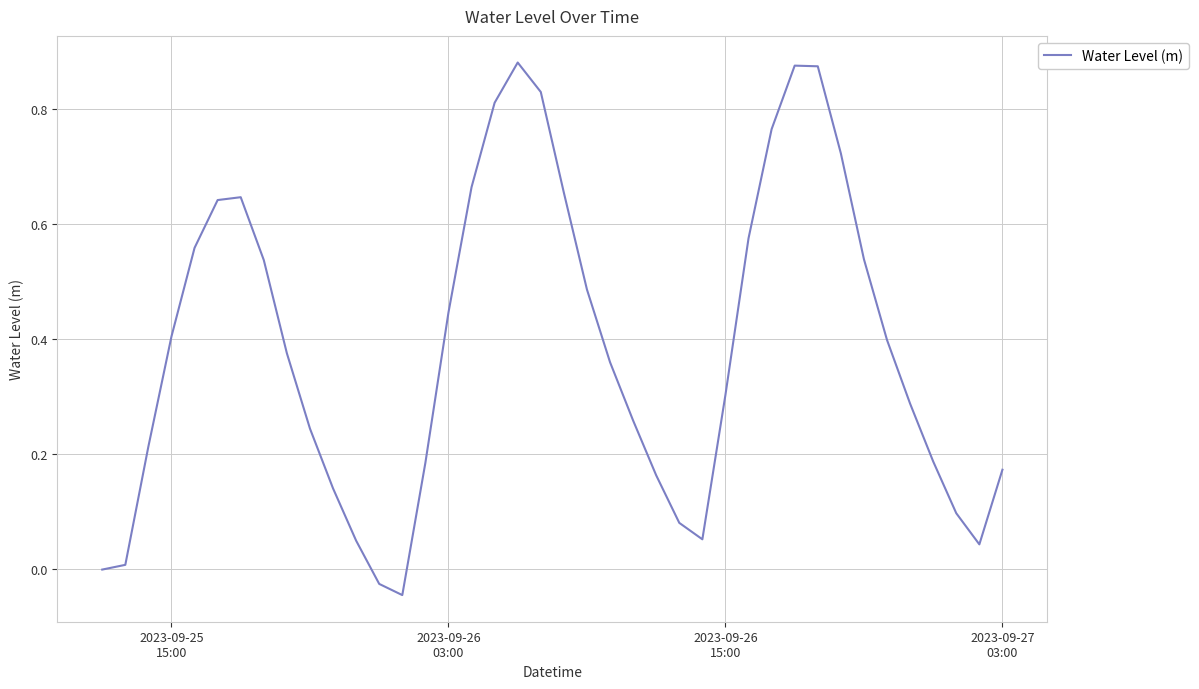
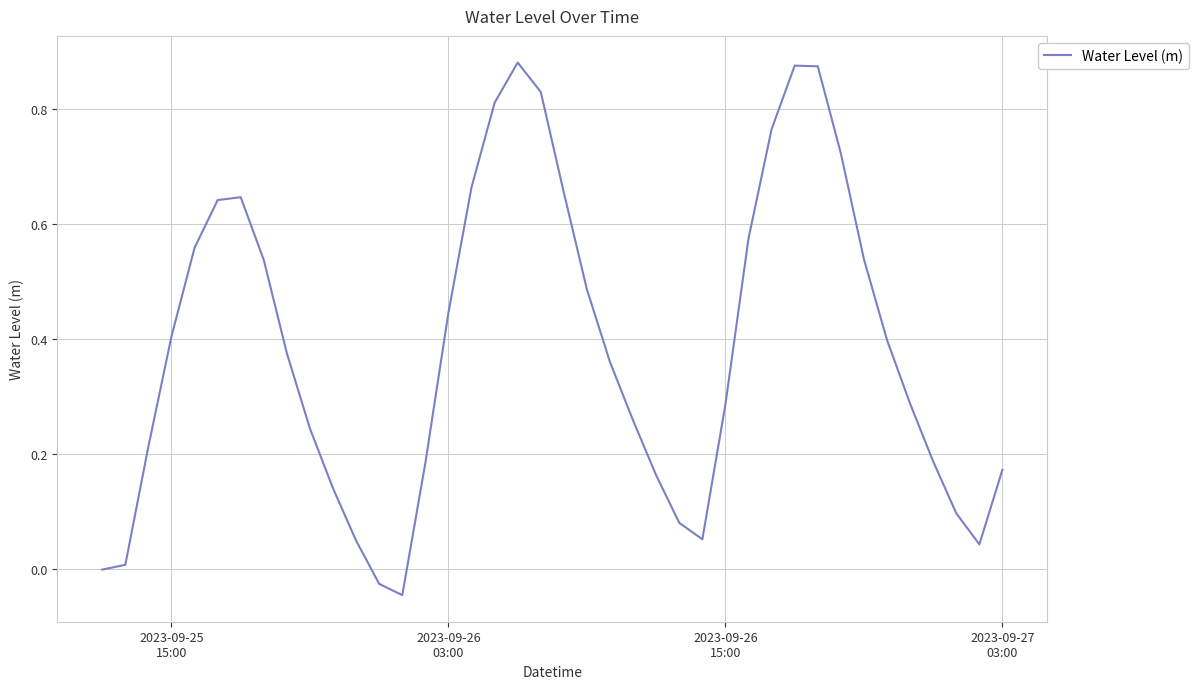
2023-09-26 15:00: 0.30 -> 0.29
